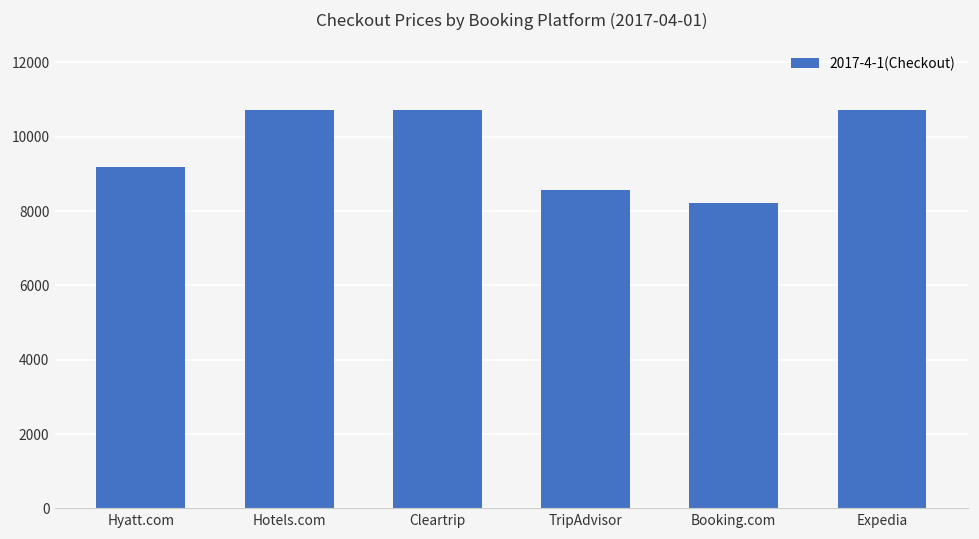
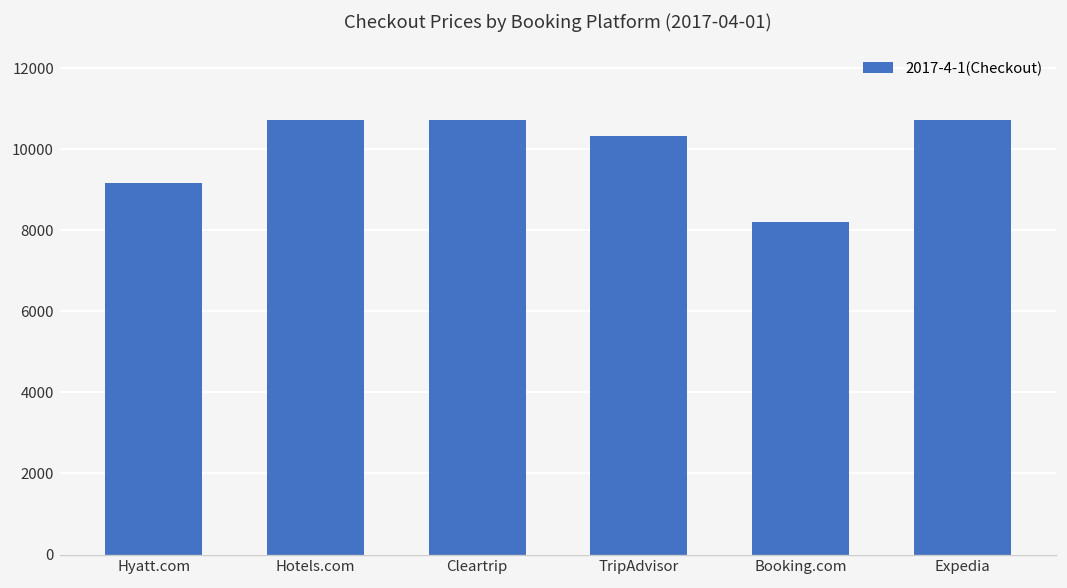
TripAdvisor: 8600 -> 10300
